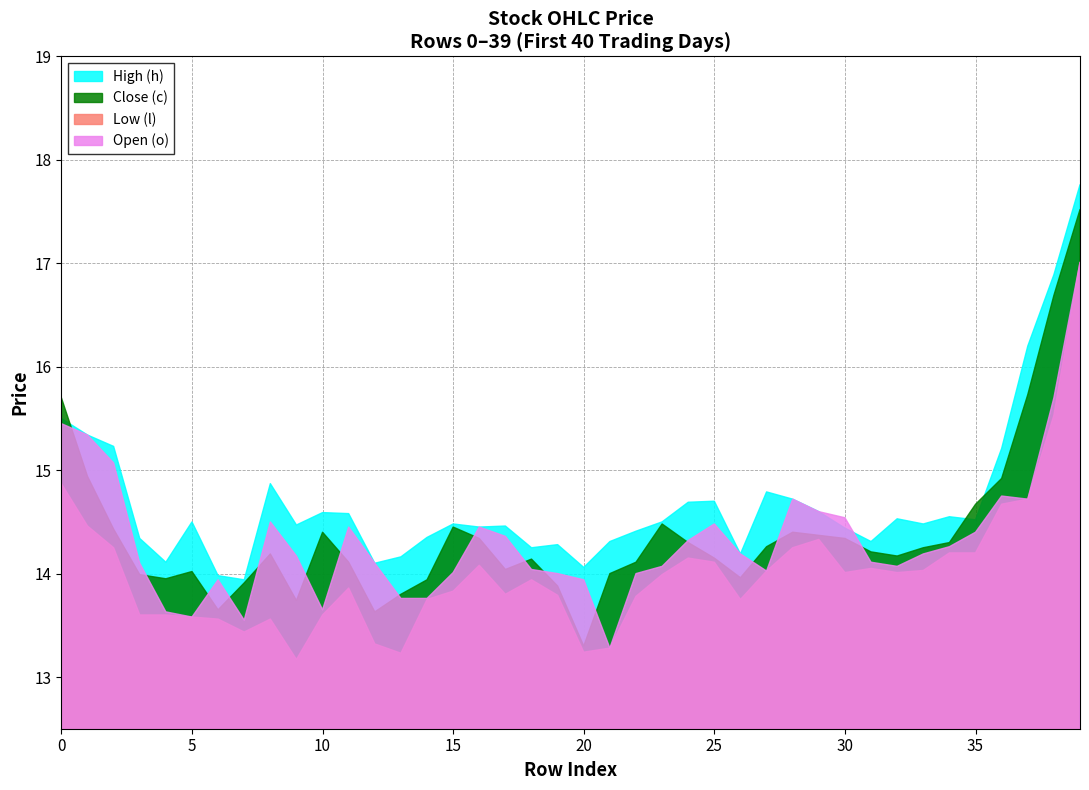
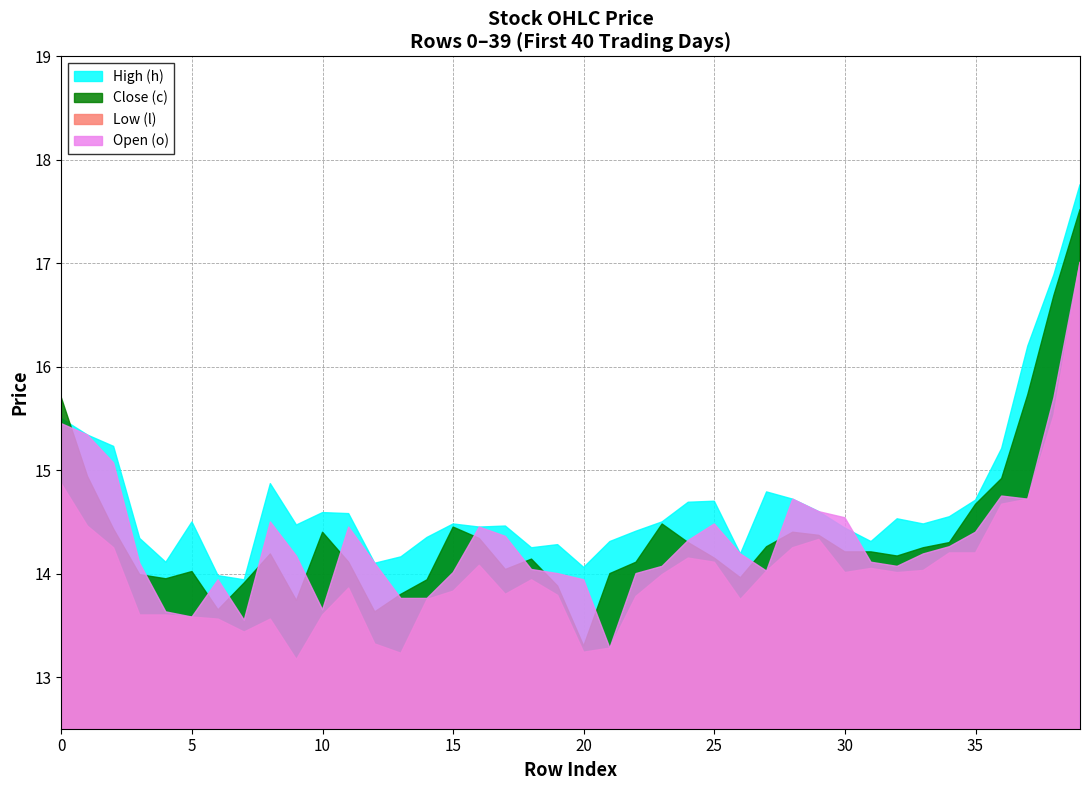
Close (c), 30: 14.34 -> 14.21
High (h), 35: 14.52 -> 14.71
